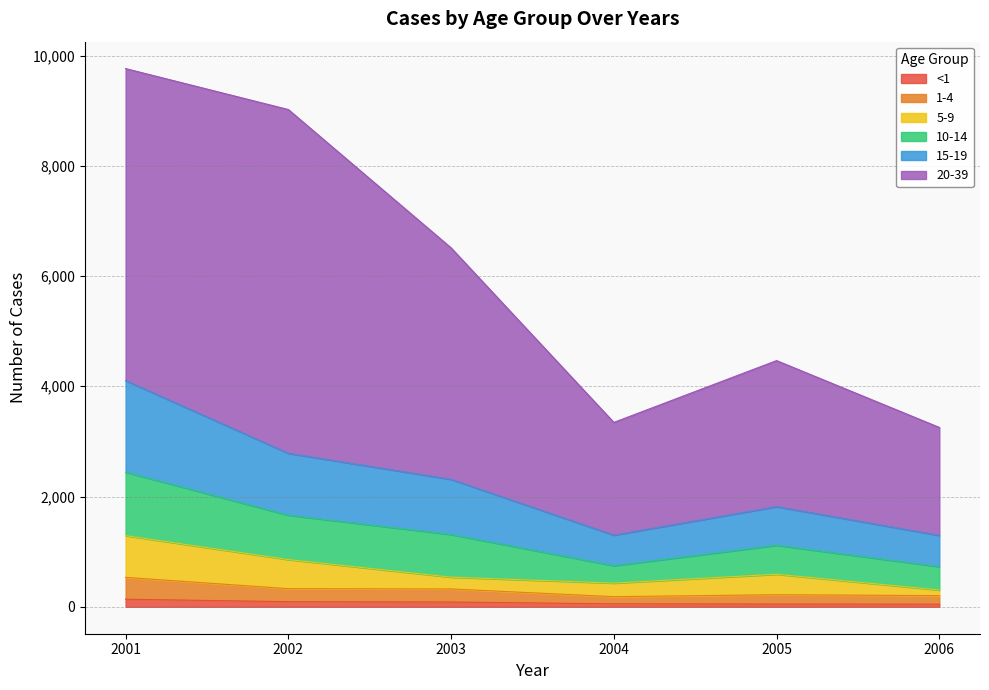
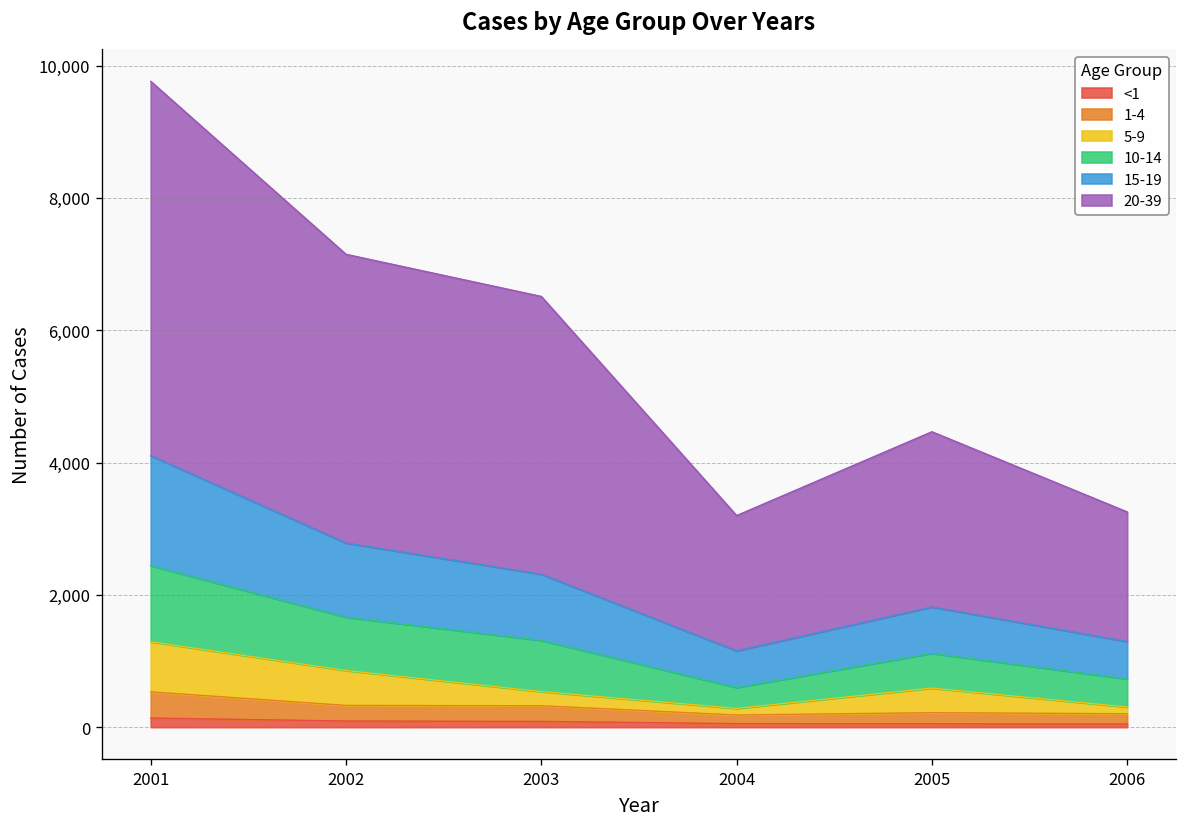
20-39, 2002: 6,200 -> 4,400
5-9, 2004: 200 -> 100
